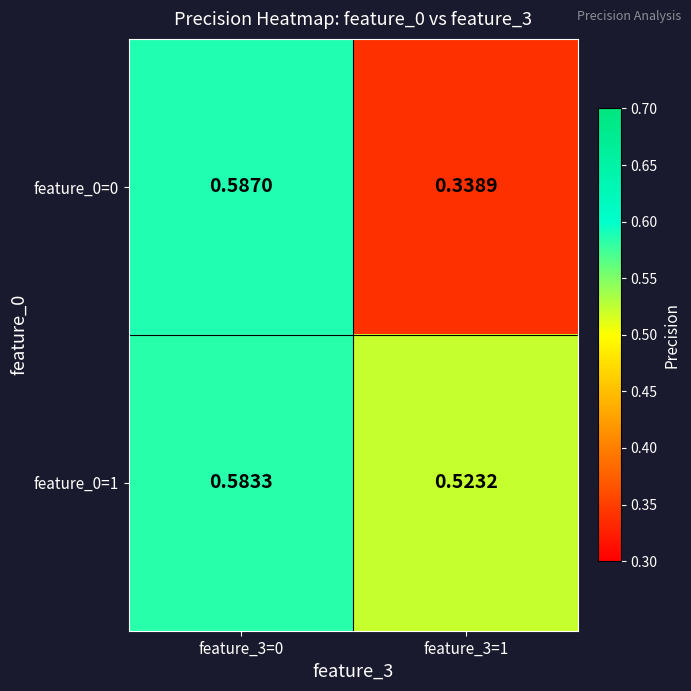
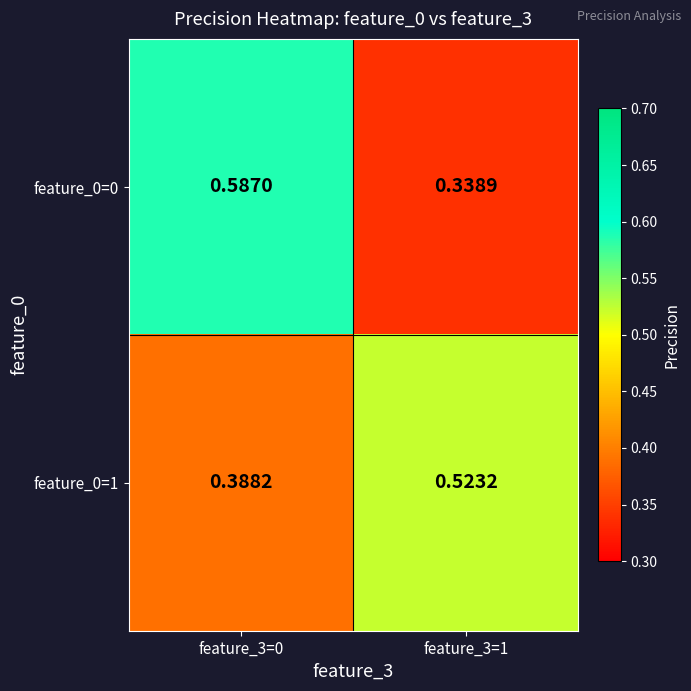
feature_0=1, feature_3=0: 0.5833 -> 0.3882
